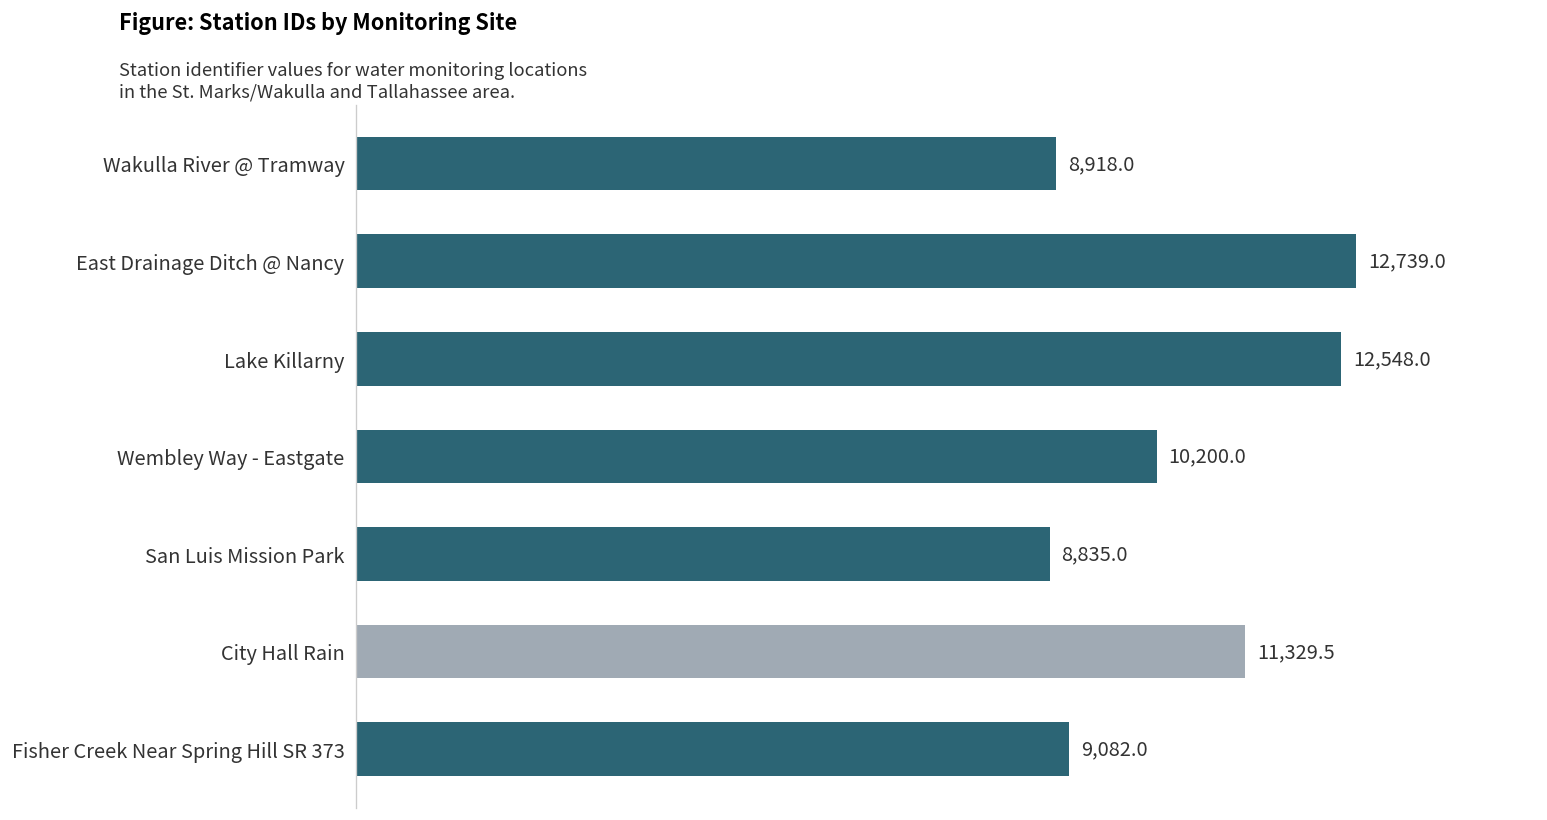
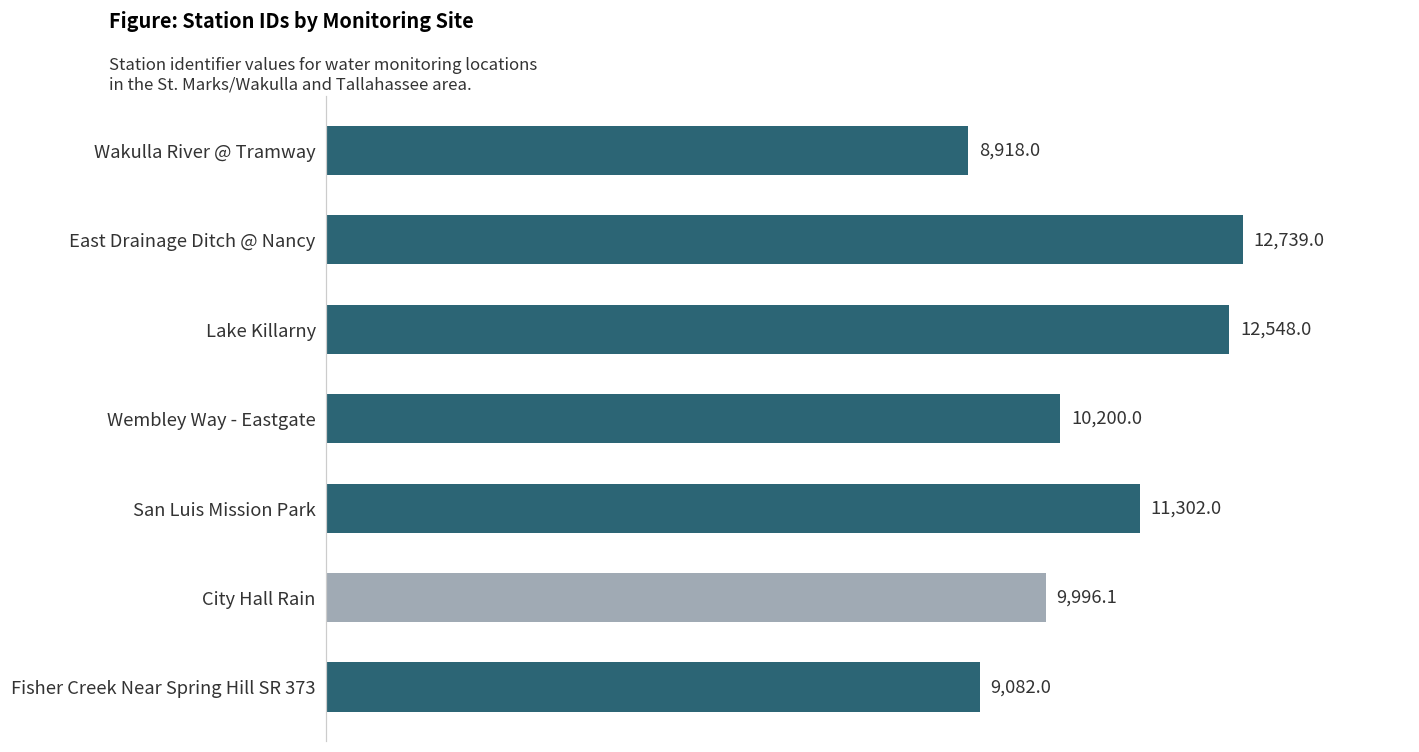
San Luis Mission Park: 8,835.0 -> 11,302.0
City Hall Rain: 11,329.5 -> 9,996.1
